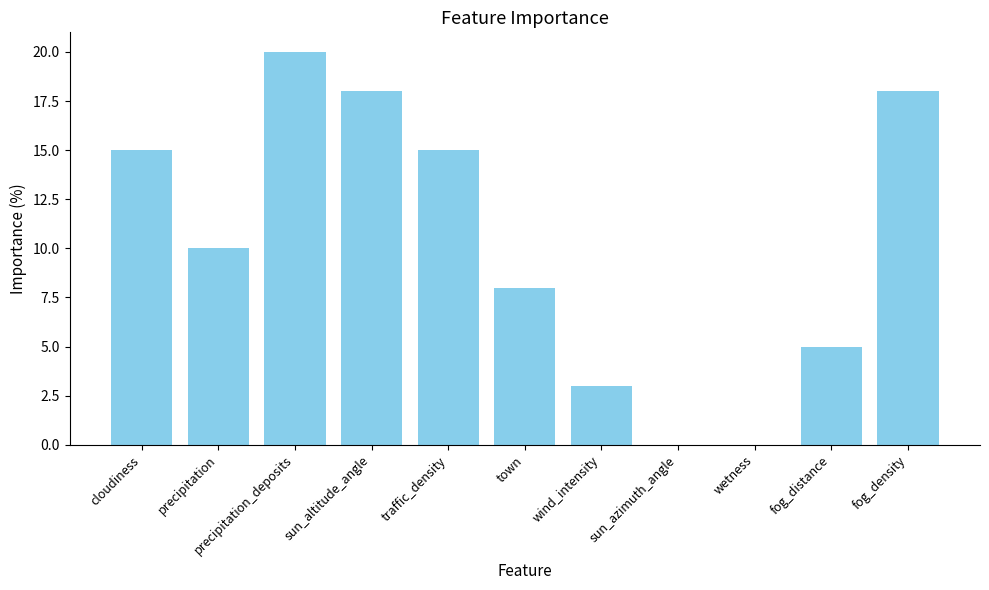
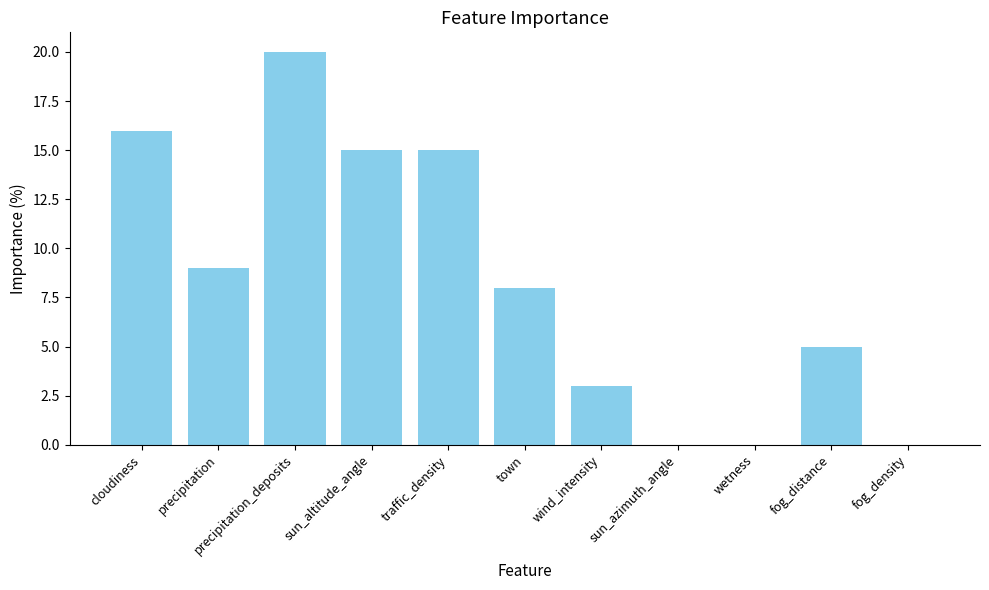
cloudiness: 15 -> 16
precipitation: 10 -> 9
sun_altitude_angle: 18 -> 15
fog_density: 18 -> 0
